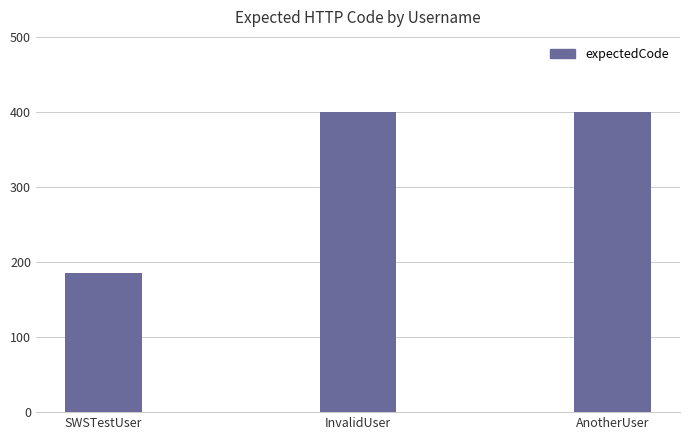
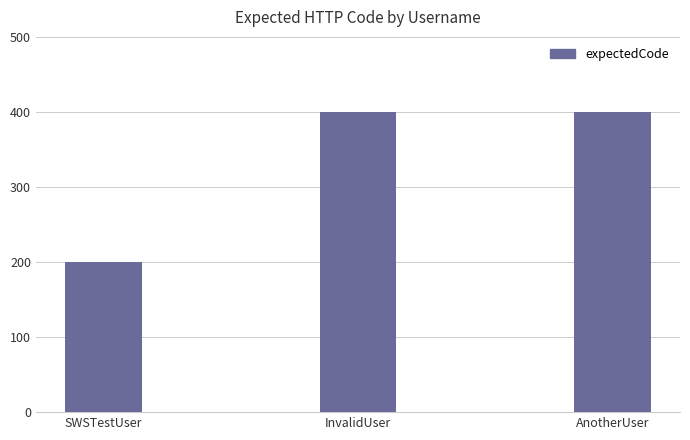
SWSTestUser: 190 -> 200
